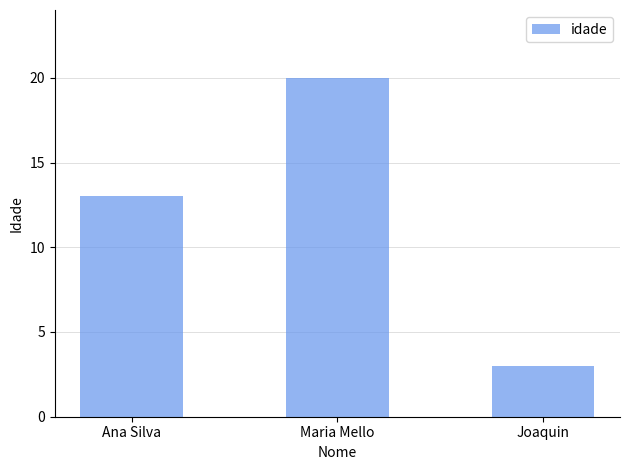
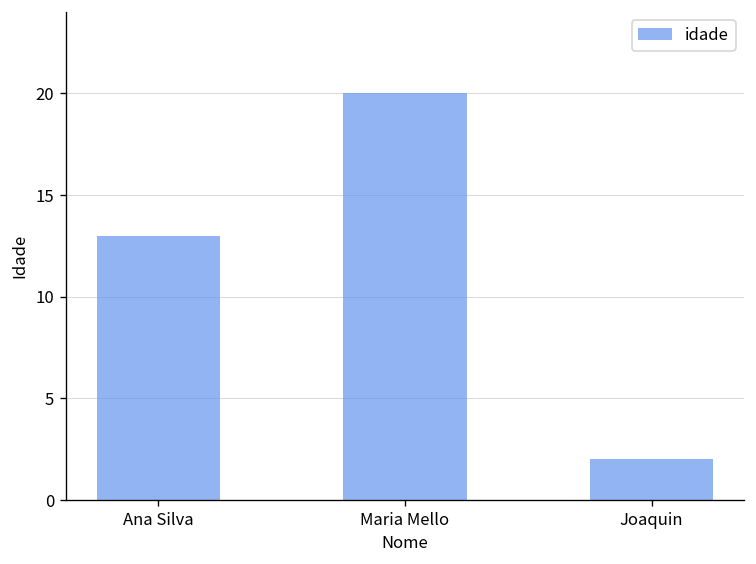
Joaquin: 3 -> 2
